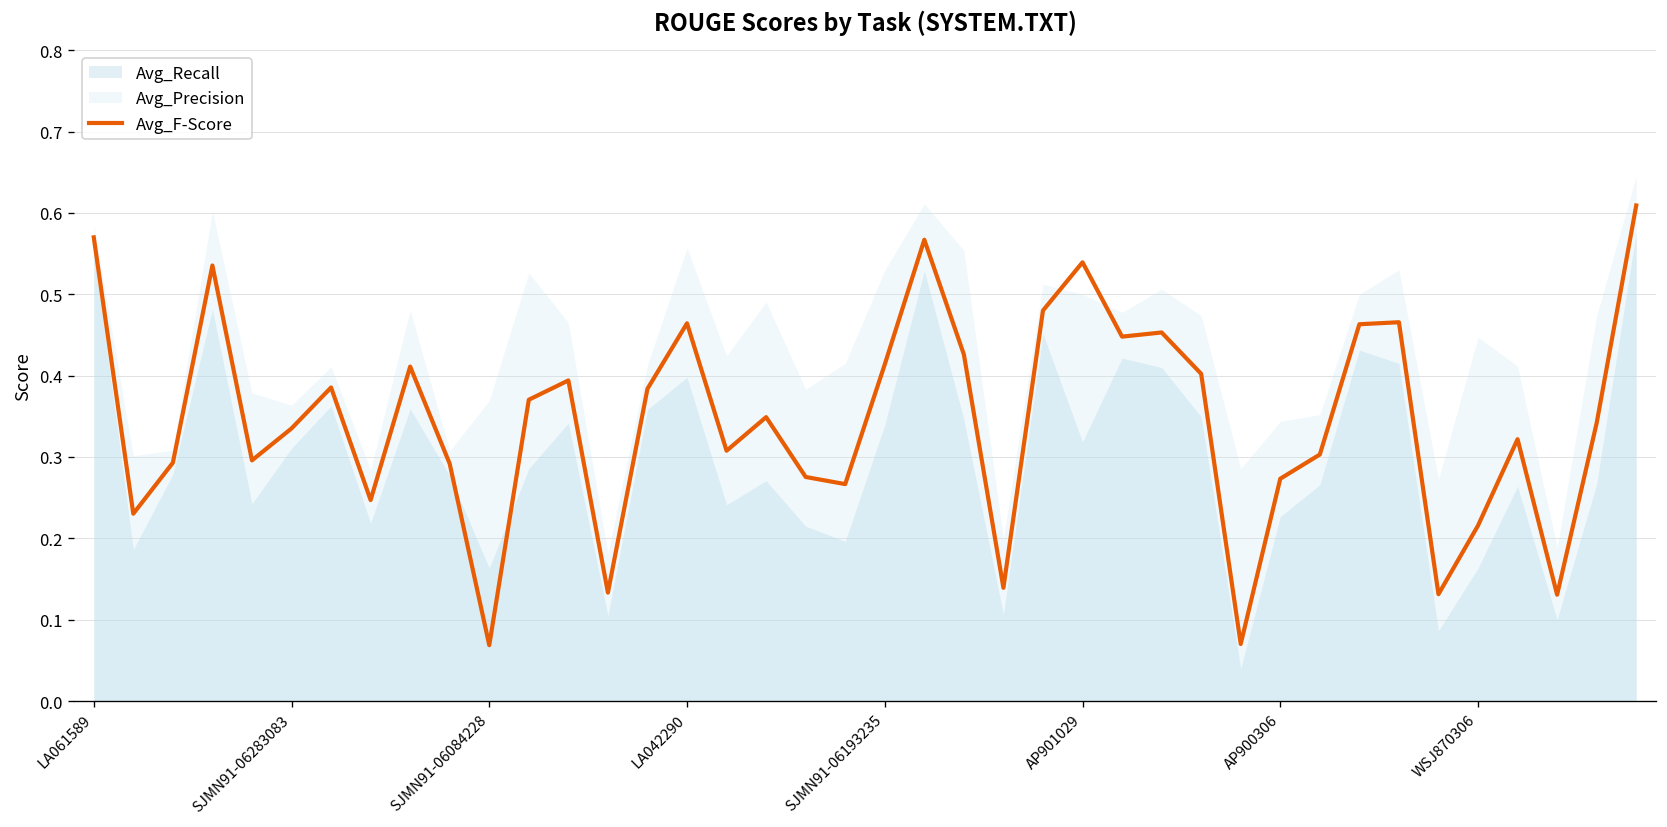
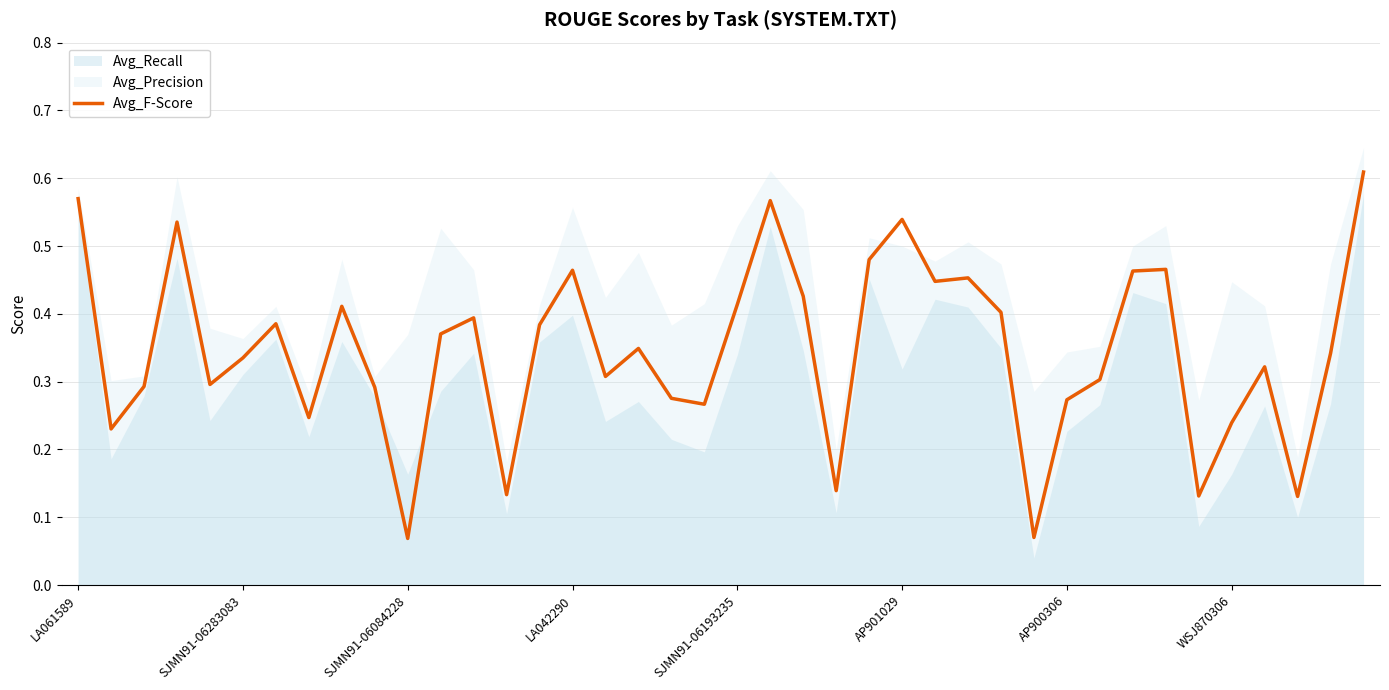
Avg_F-Score, WSJ870306: 0.22 -> 0.24
